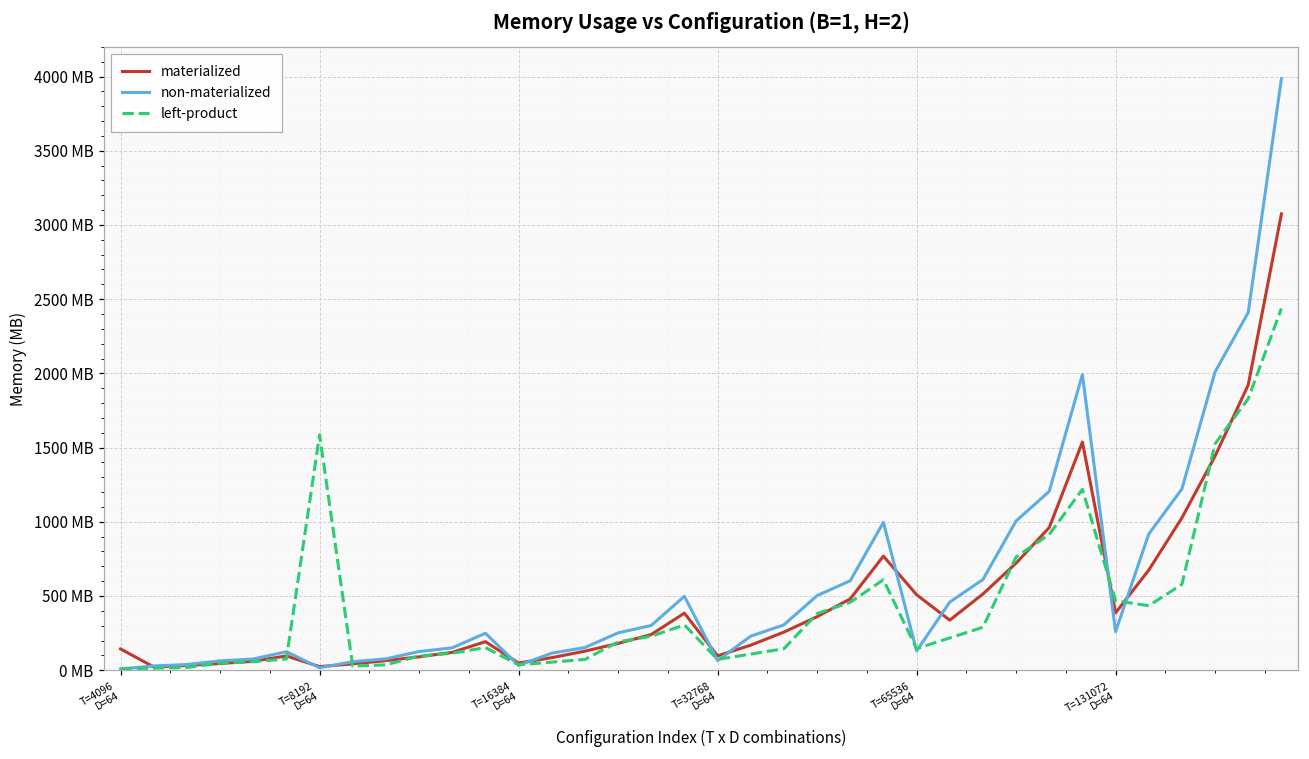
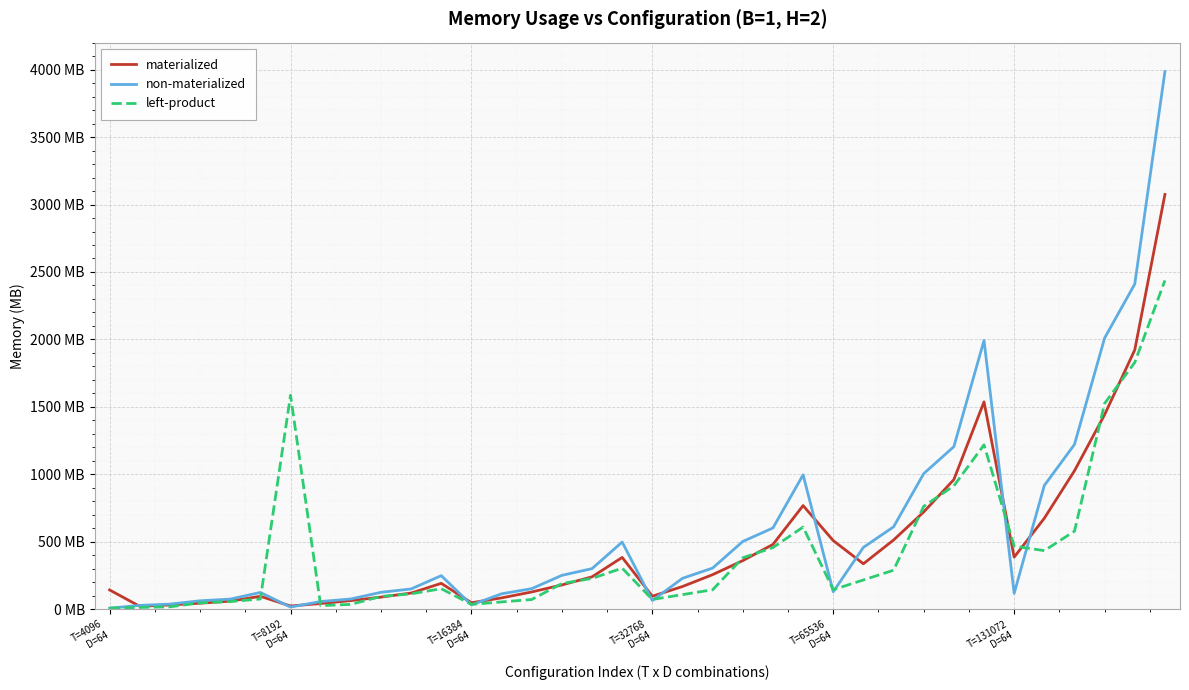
non-materialized, T=131072 D=64: 260 MB -> 120 MB
